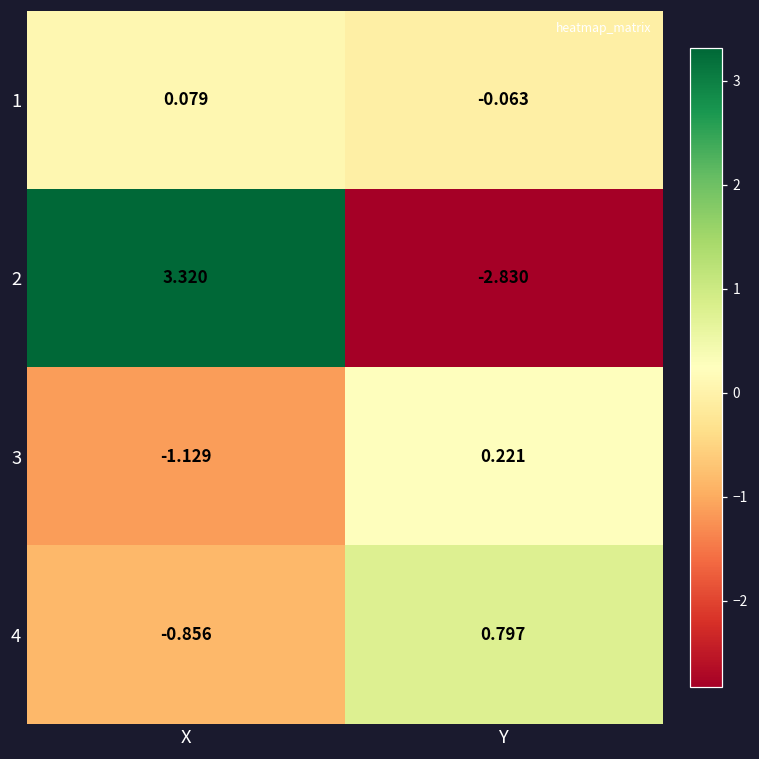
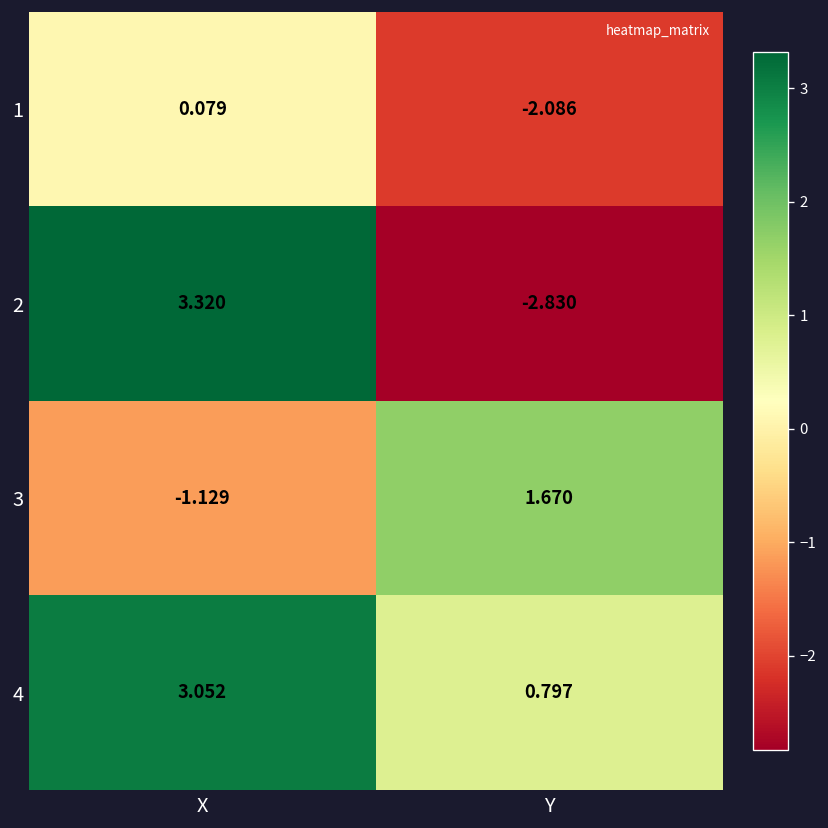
1, Y: -0.063 -> -2.086
3, Y: 0.221 -> 1.670
4, X: -0.856 -> 3.052
